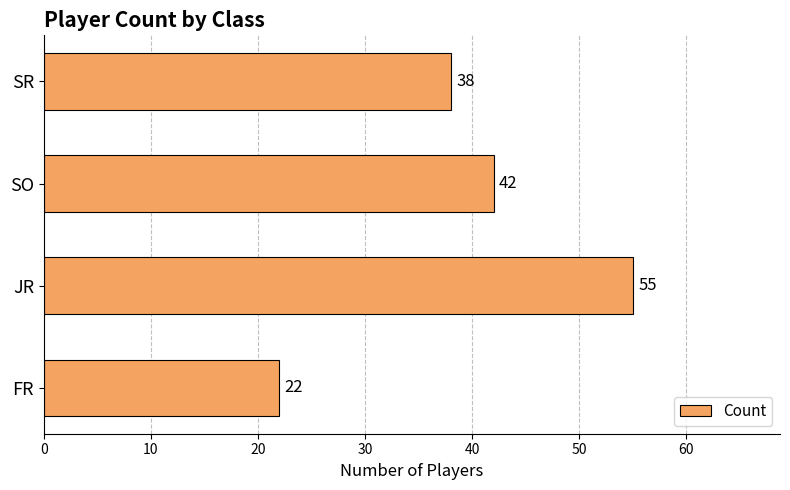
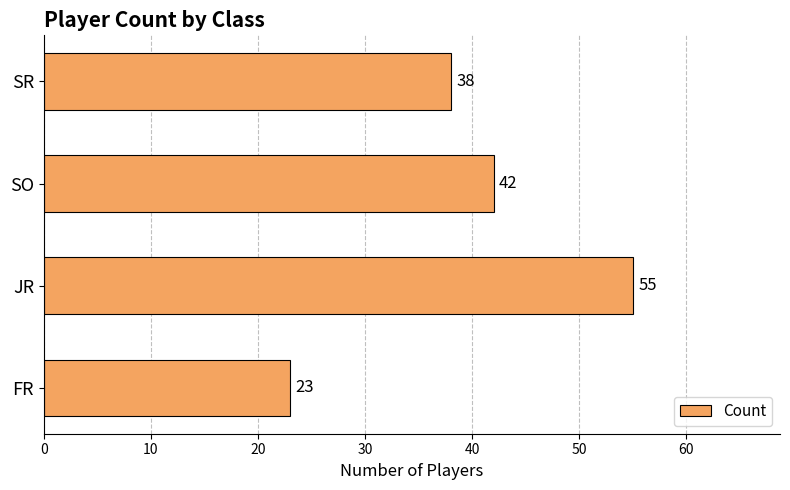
FR: 22 -> 23
